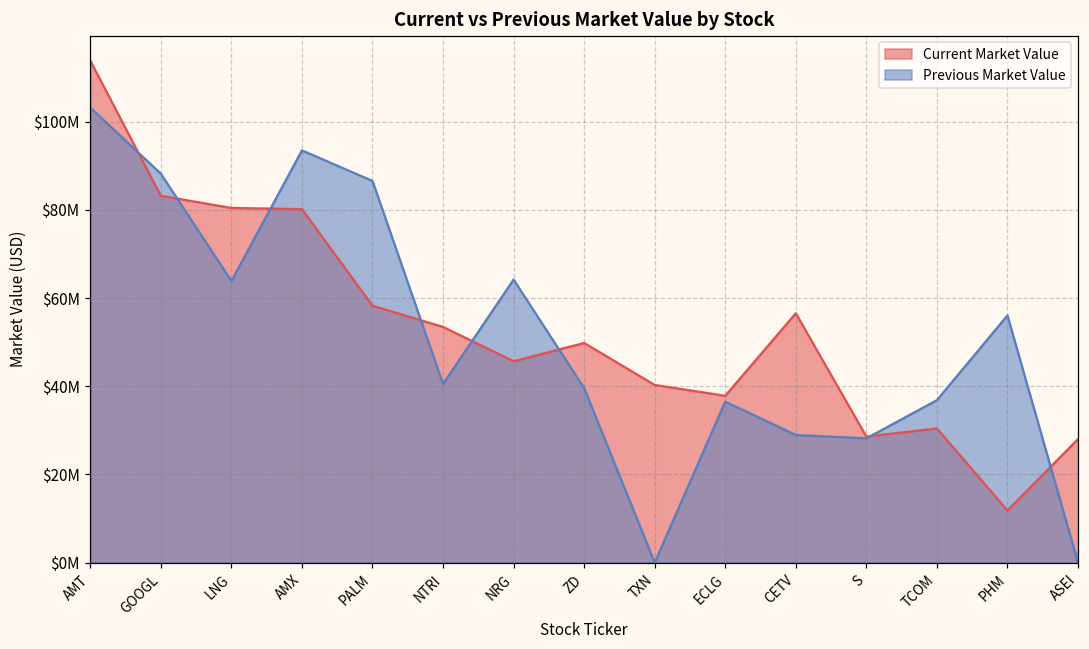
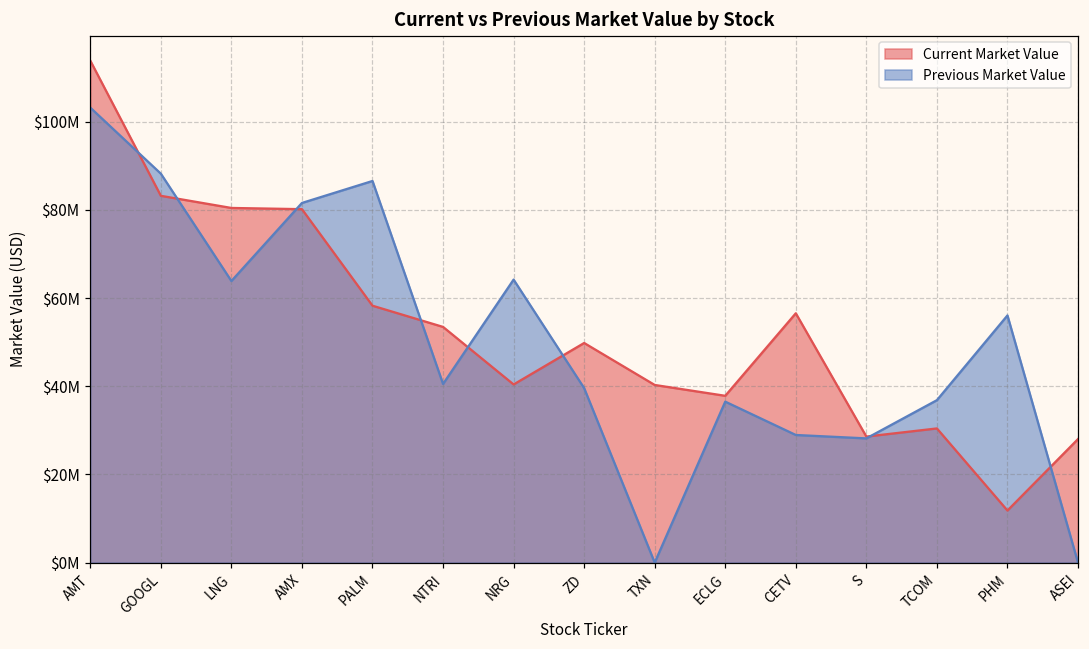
Previous Market Value, AMX: $93000000 -> $82000000
Current Market Value, NRG: $46000000 -> $40000000
